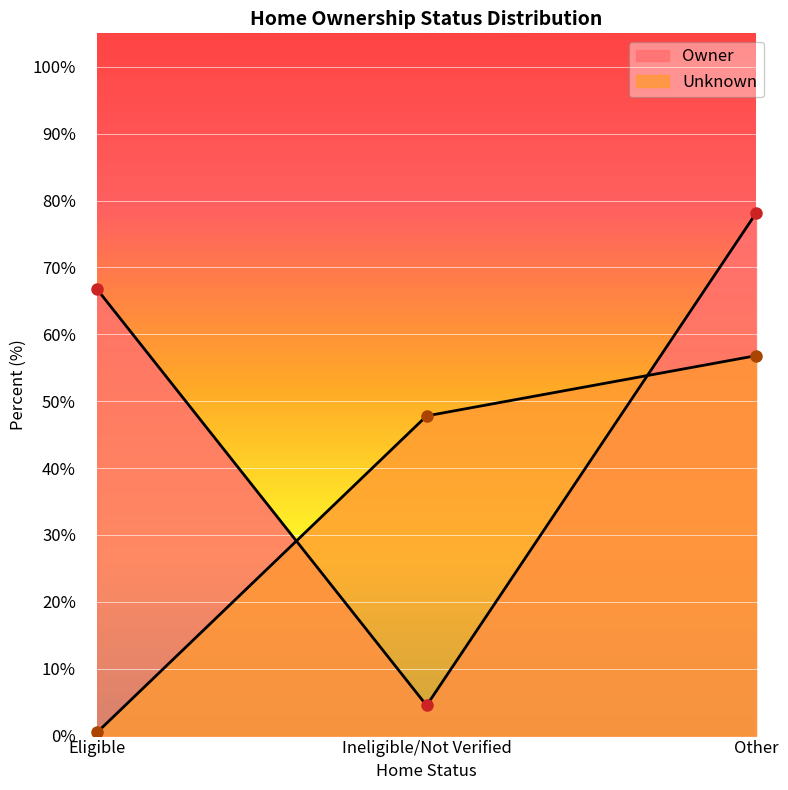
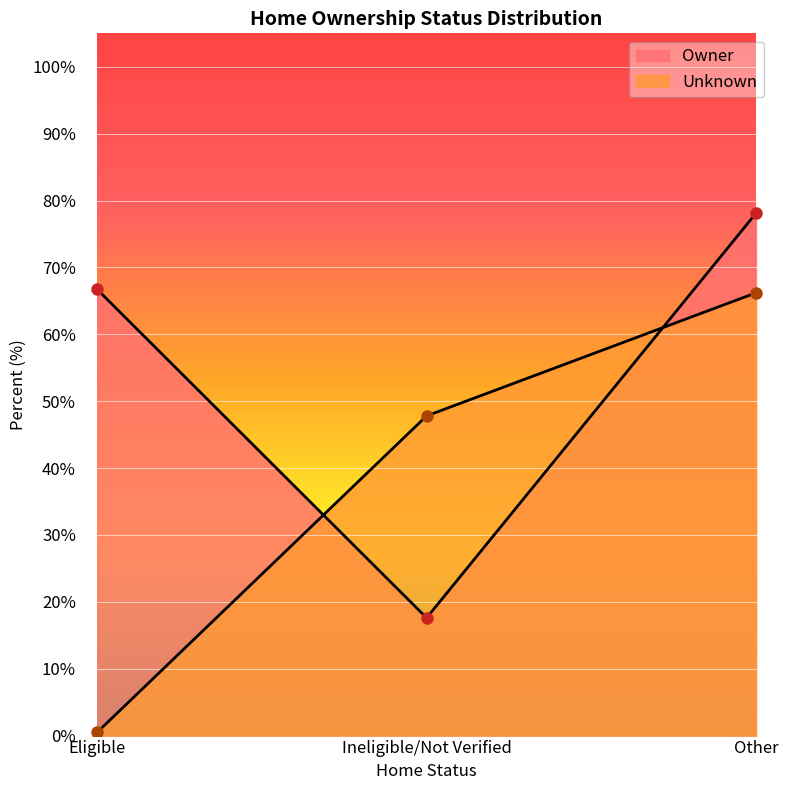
Owner, Ineligible/Not Verified: 5% -> 18%
Unknown, Other: 57% -> 66%
